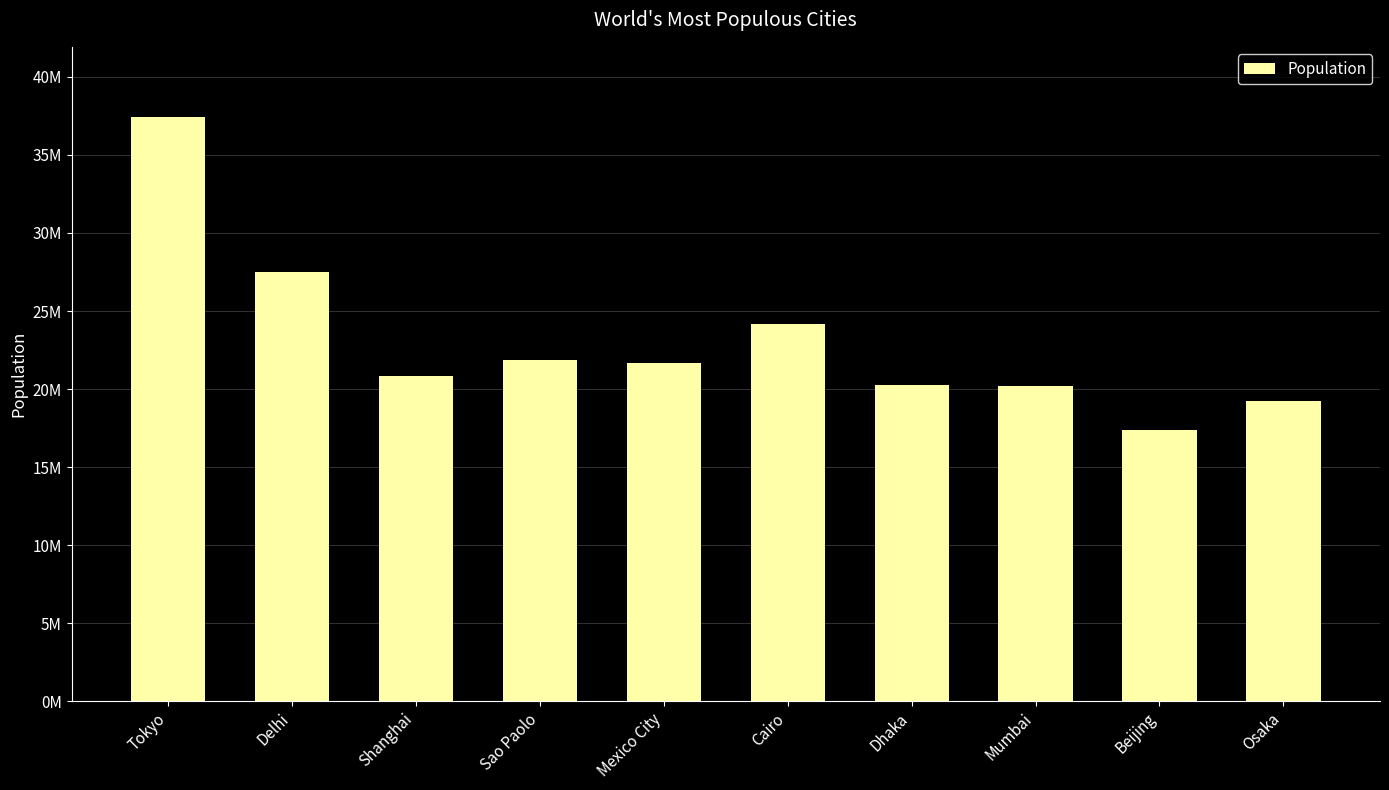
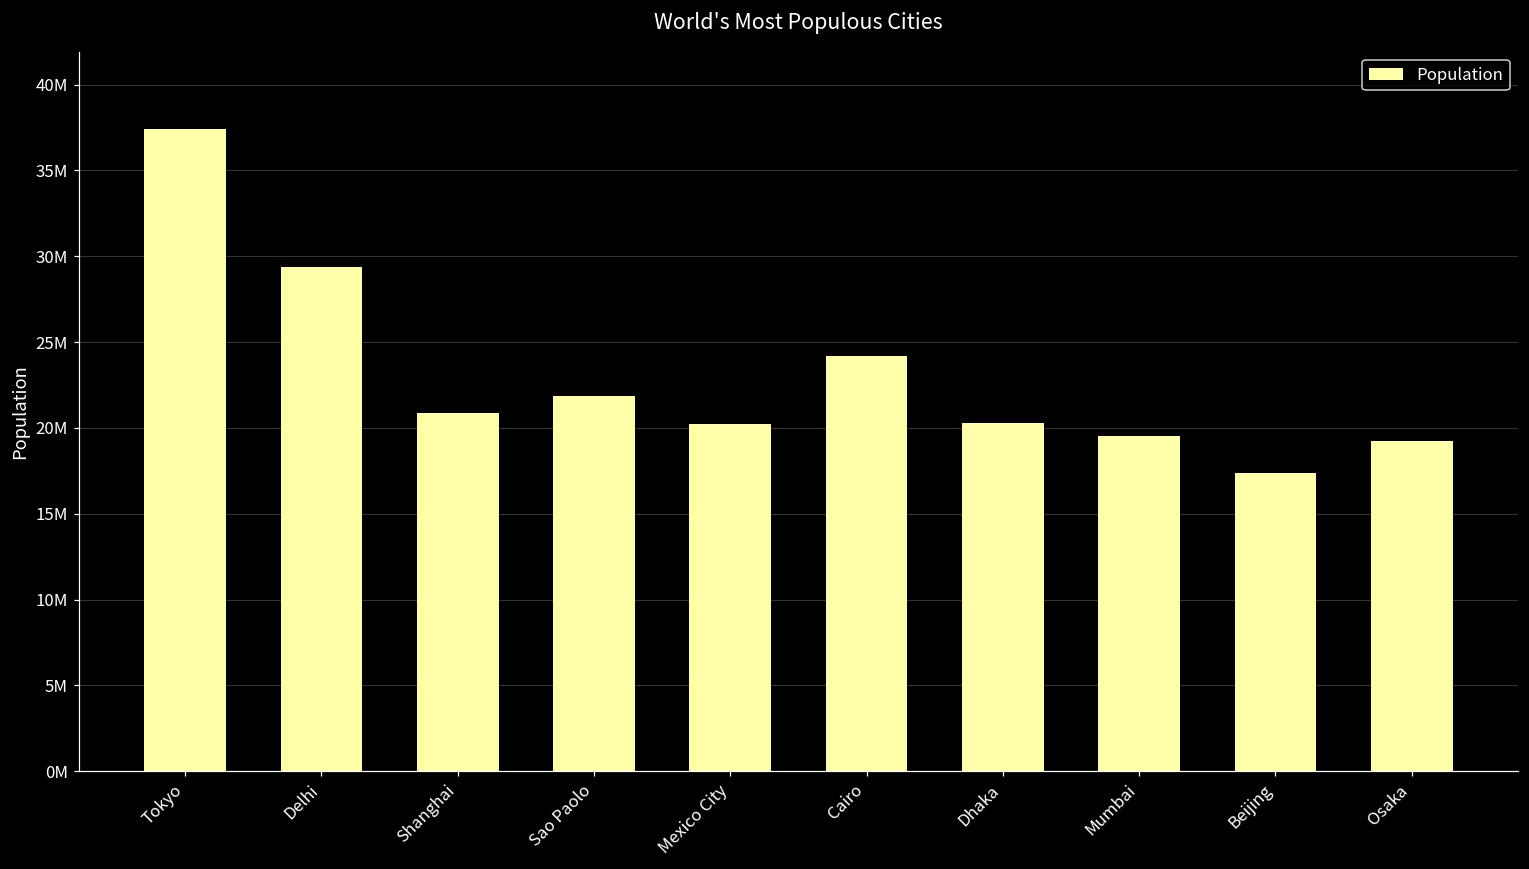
Delhi: 27500000 -> 29400000
Mexico City: 21700000 -> 20300000
Mumbai: 20200000 -> 19500000
